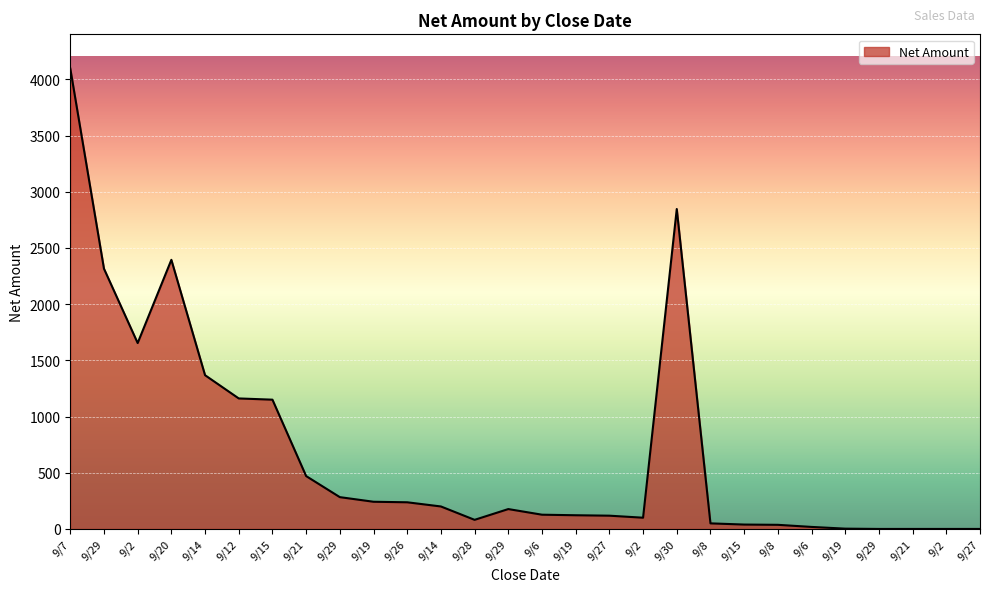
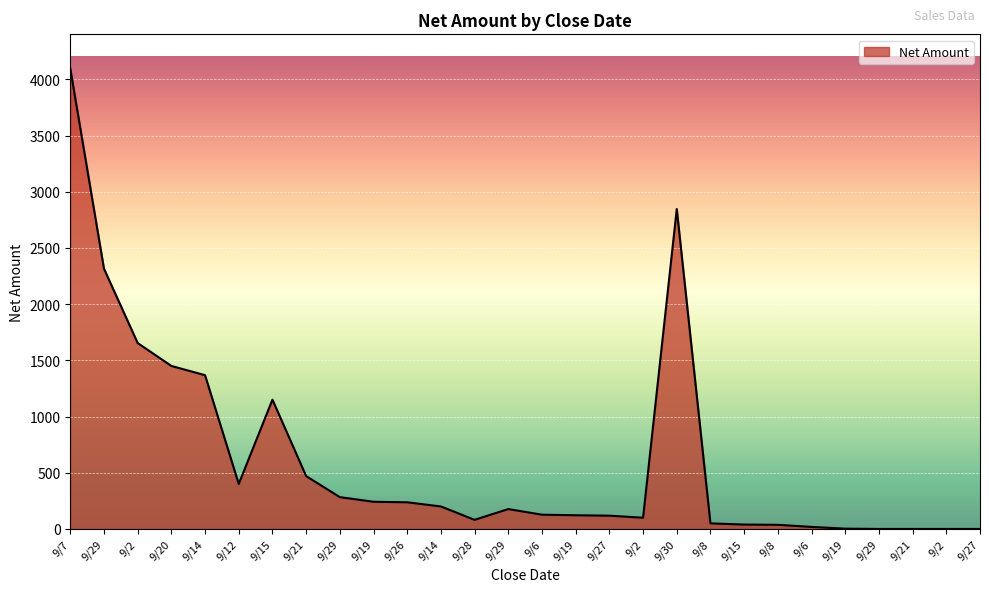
9/20: 2390 -> 1450
9/12: 1160 -> 400
